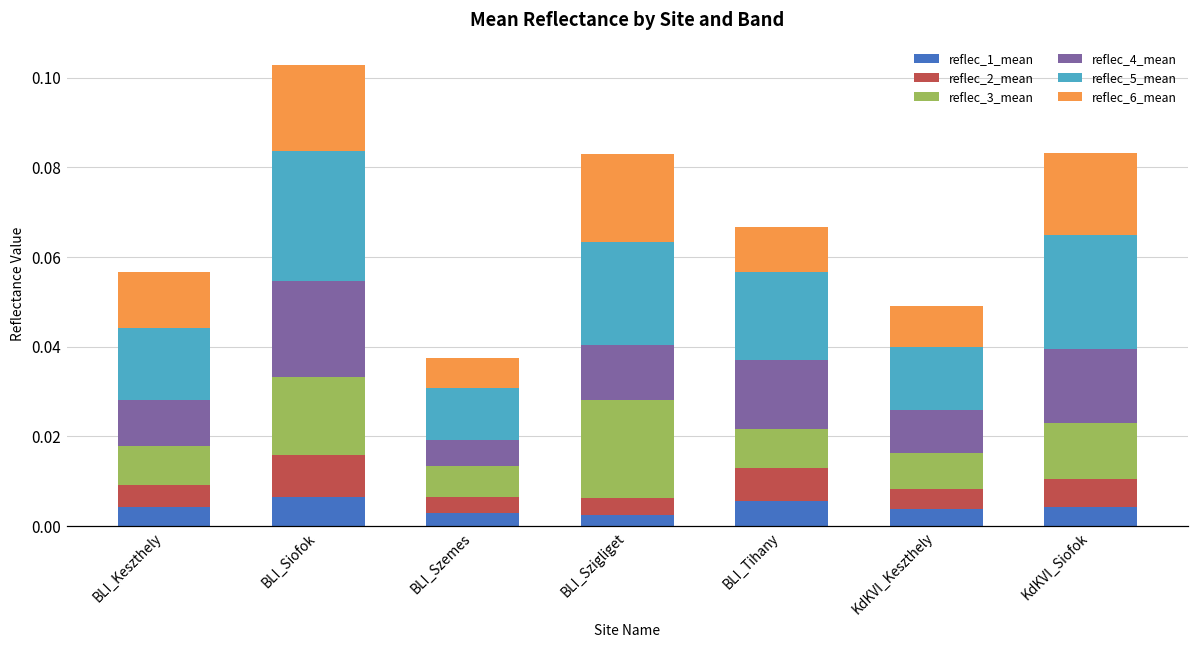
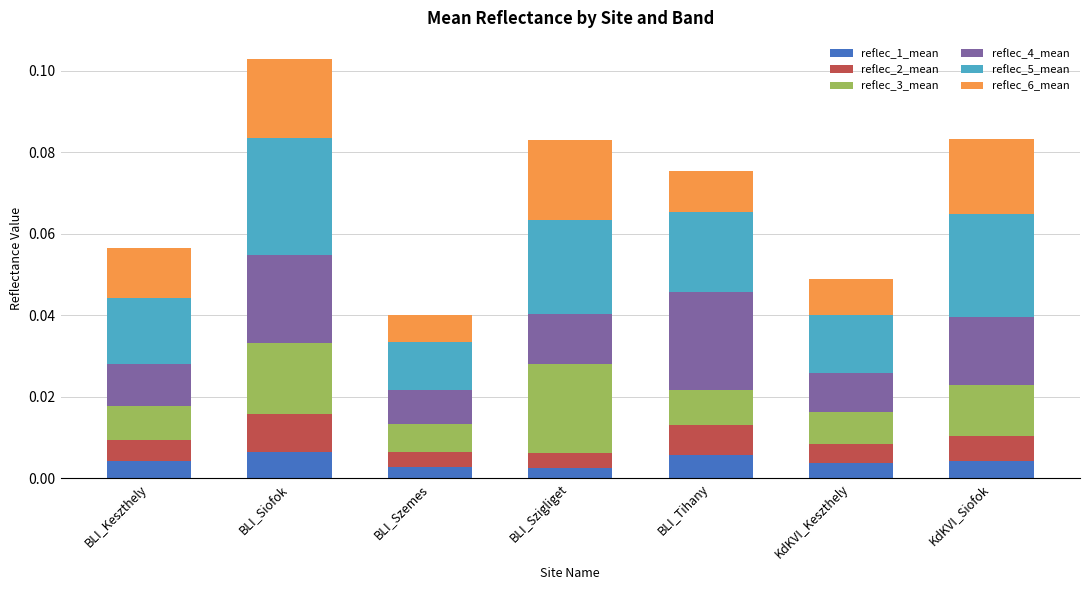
reflec_4_mean, BLI_Szemes: 0.006 -> 0.008
reflec_4_mean, BLI_Tihany: 0.015 -> 0.024
